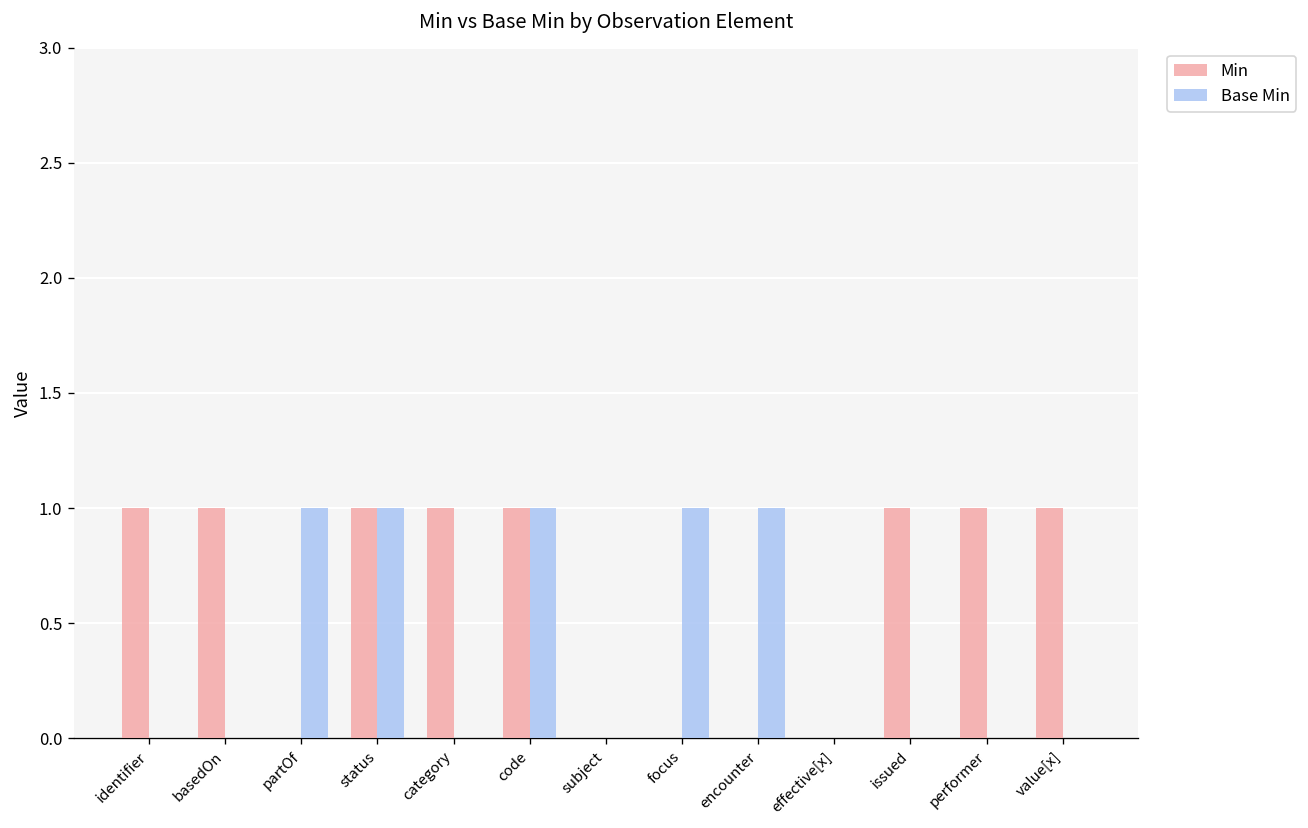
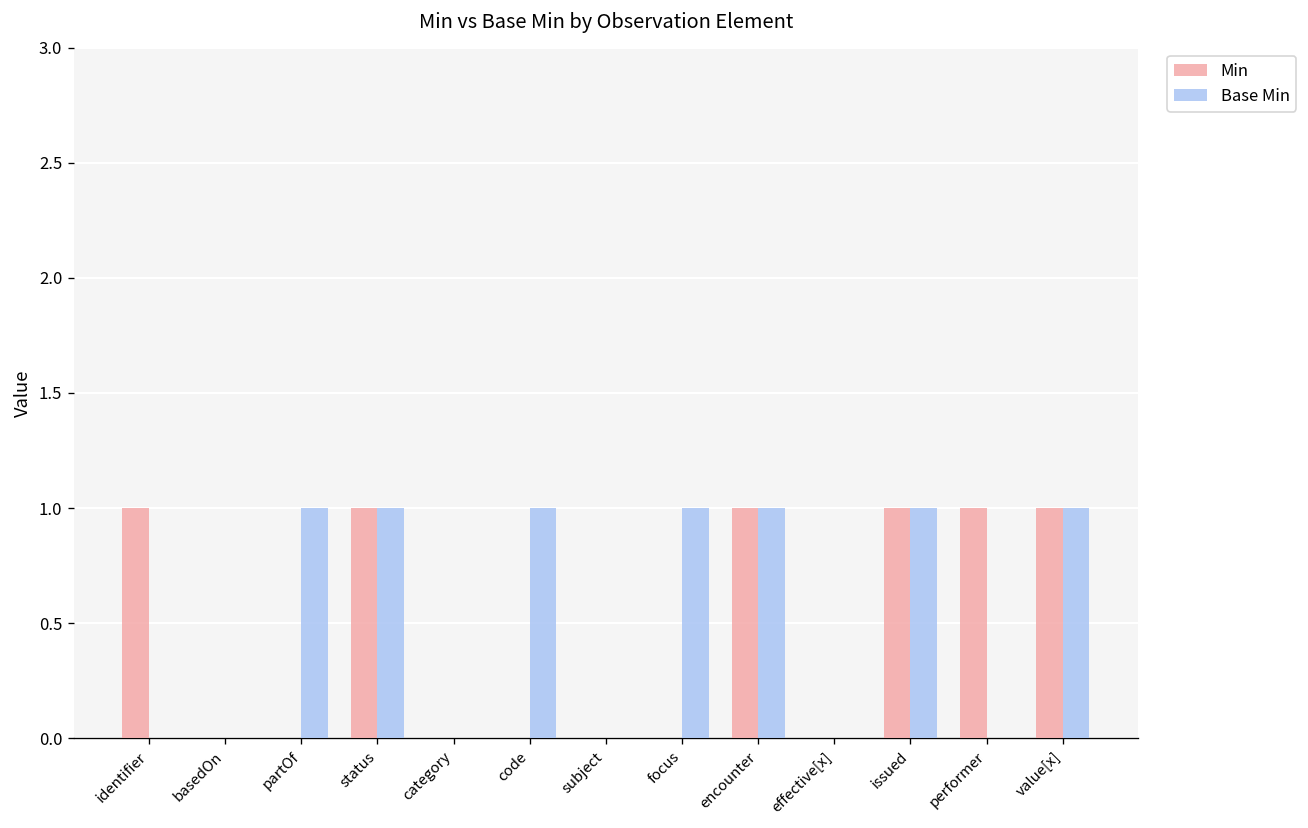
Min, basedOn: 1 -> 0
Min, category: 1 -> 0
Min, code: 1 -> 0
Min, encounter: 0 -> 1
Base Min, issued: 0 -> 1
Base Min, value[x]: 0 -> 1
